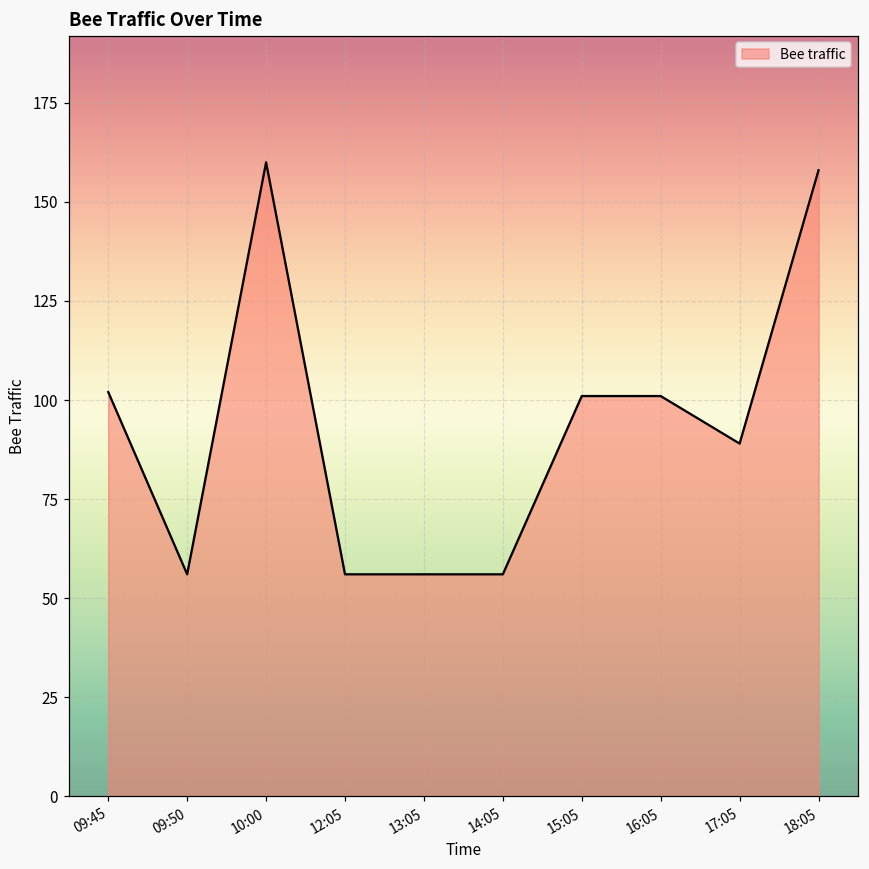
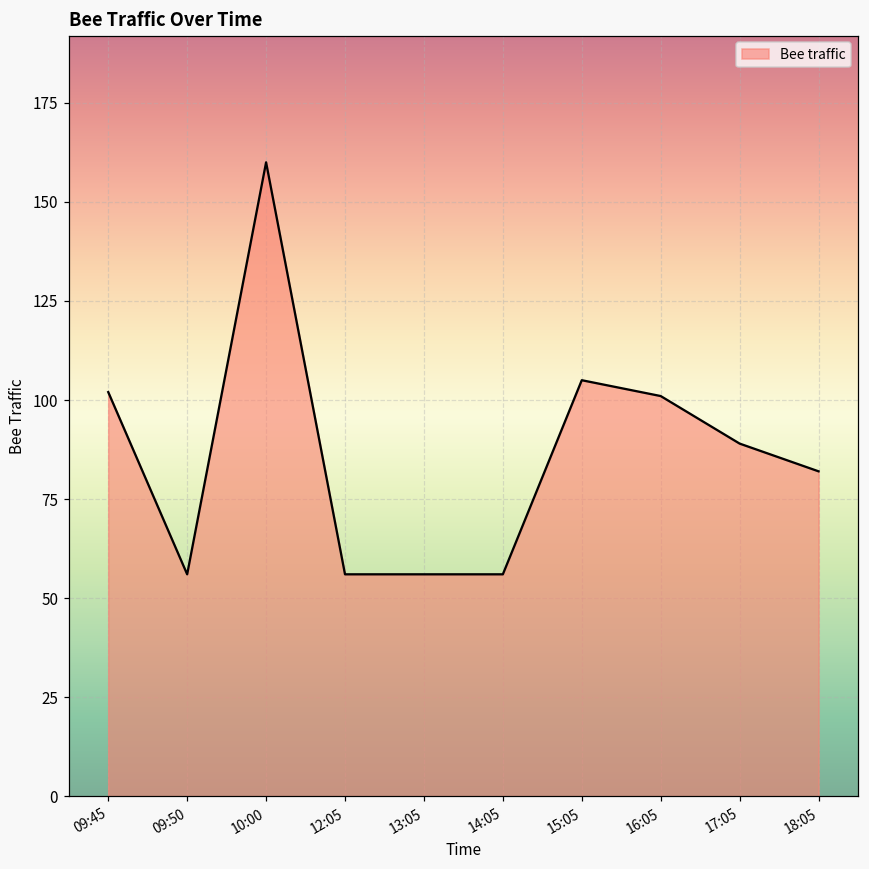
15:05: 101 -> 105
18:05: 158 -> 82
